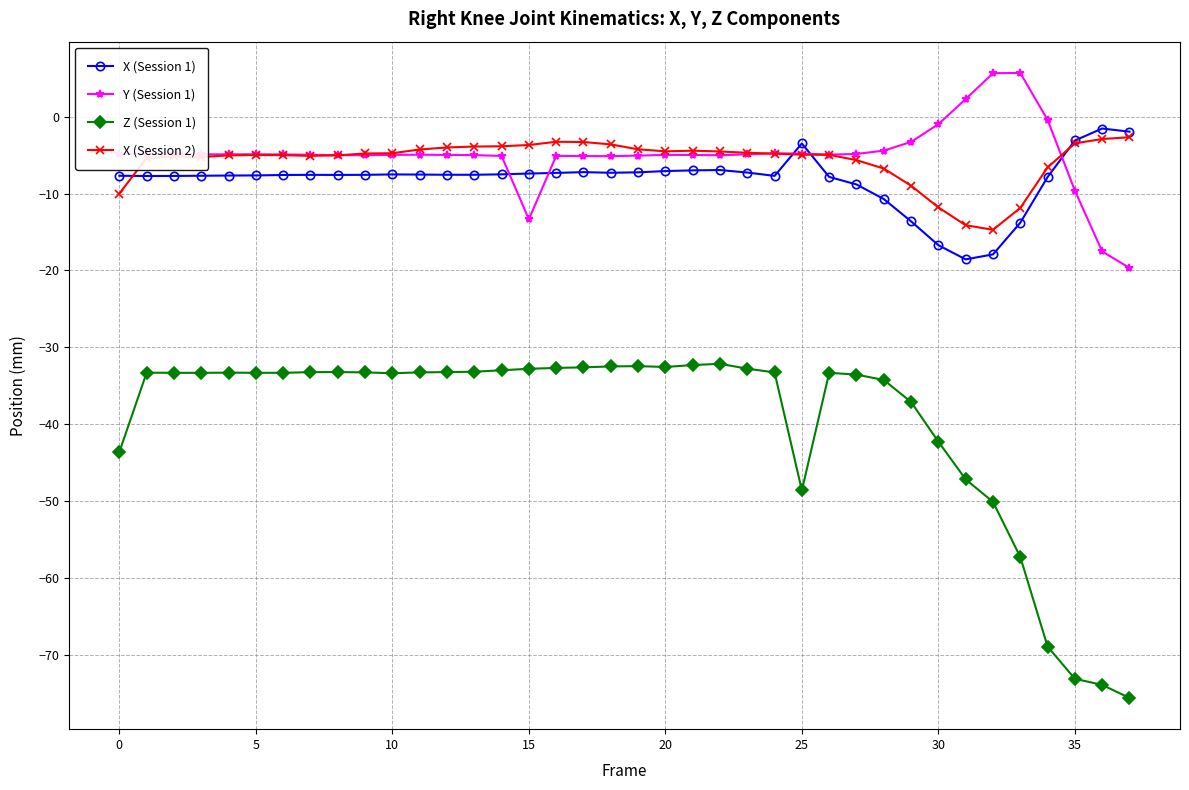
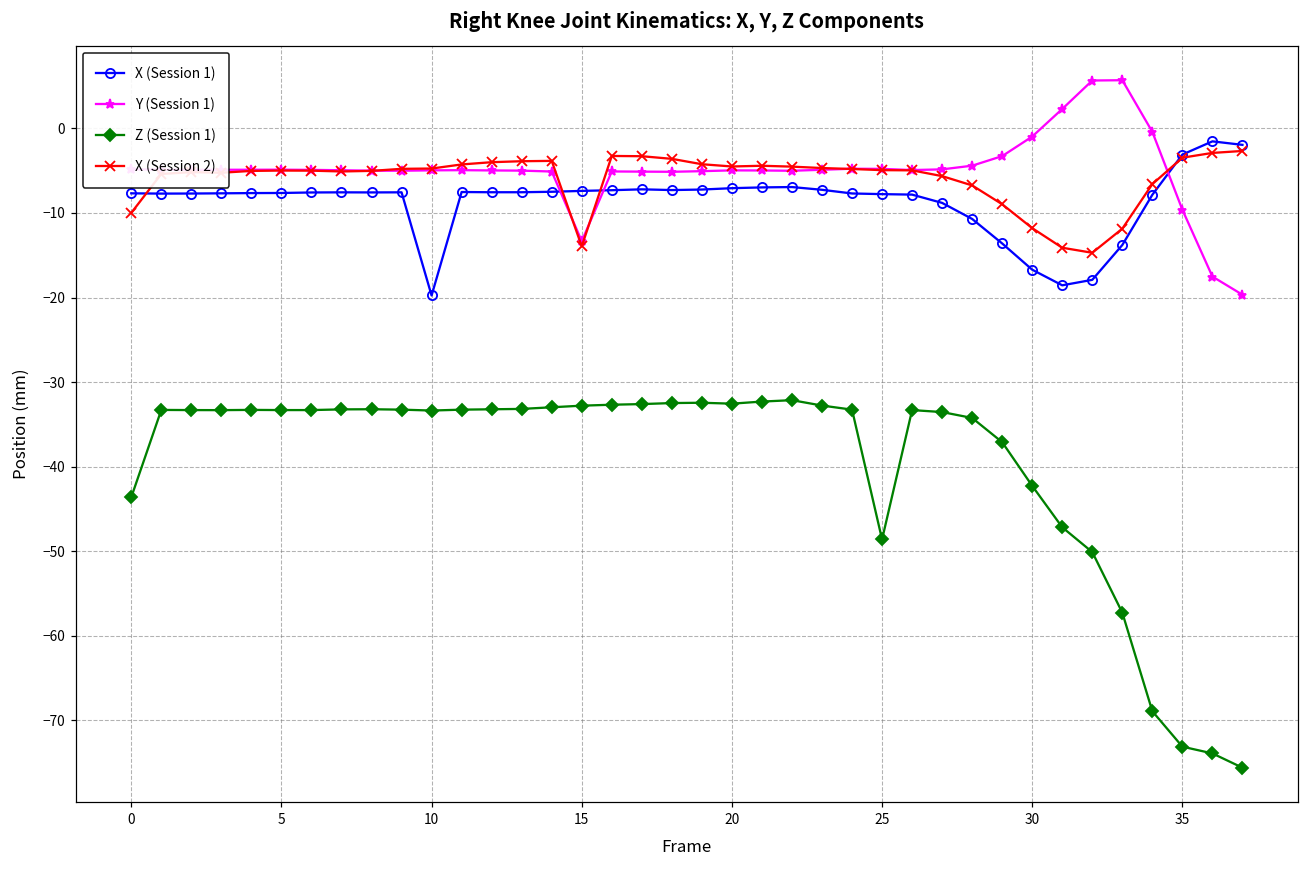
X (Session 1), 10: -8 -> -20
X (Session 2), 15: -4 -> -14
X (Session 1), 25: -3 -> -8
